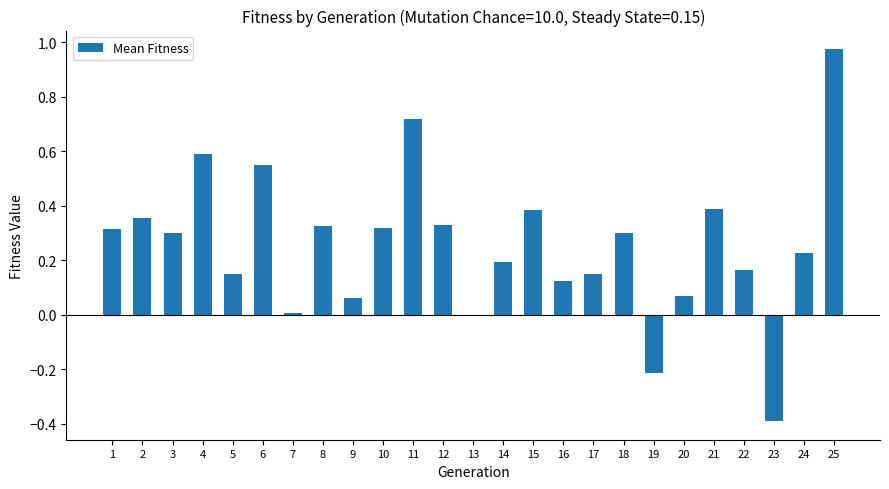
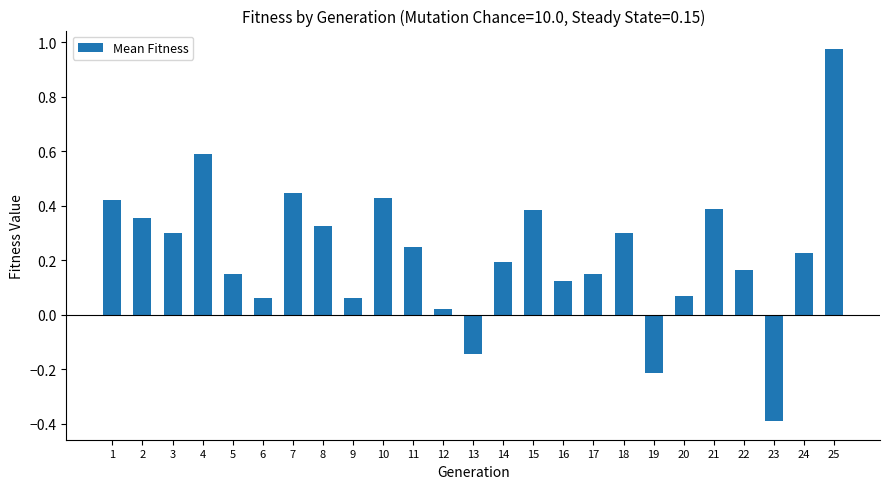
1: 0.32 -> 0.42
6: 0.55 -> 0.06
7: 0.01 -> 0.45
10: 0.32 -> 0.43
11: 0.72 -> 0.25
12: 0.33 -> 0.02
13: -0.01 -> -0.14
